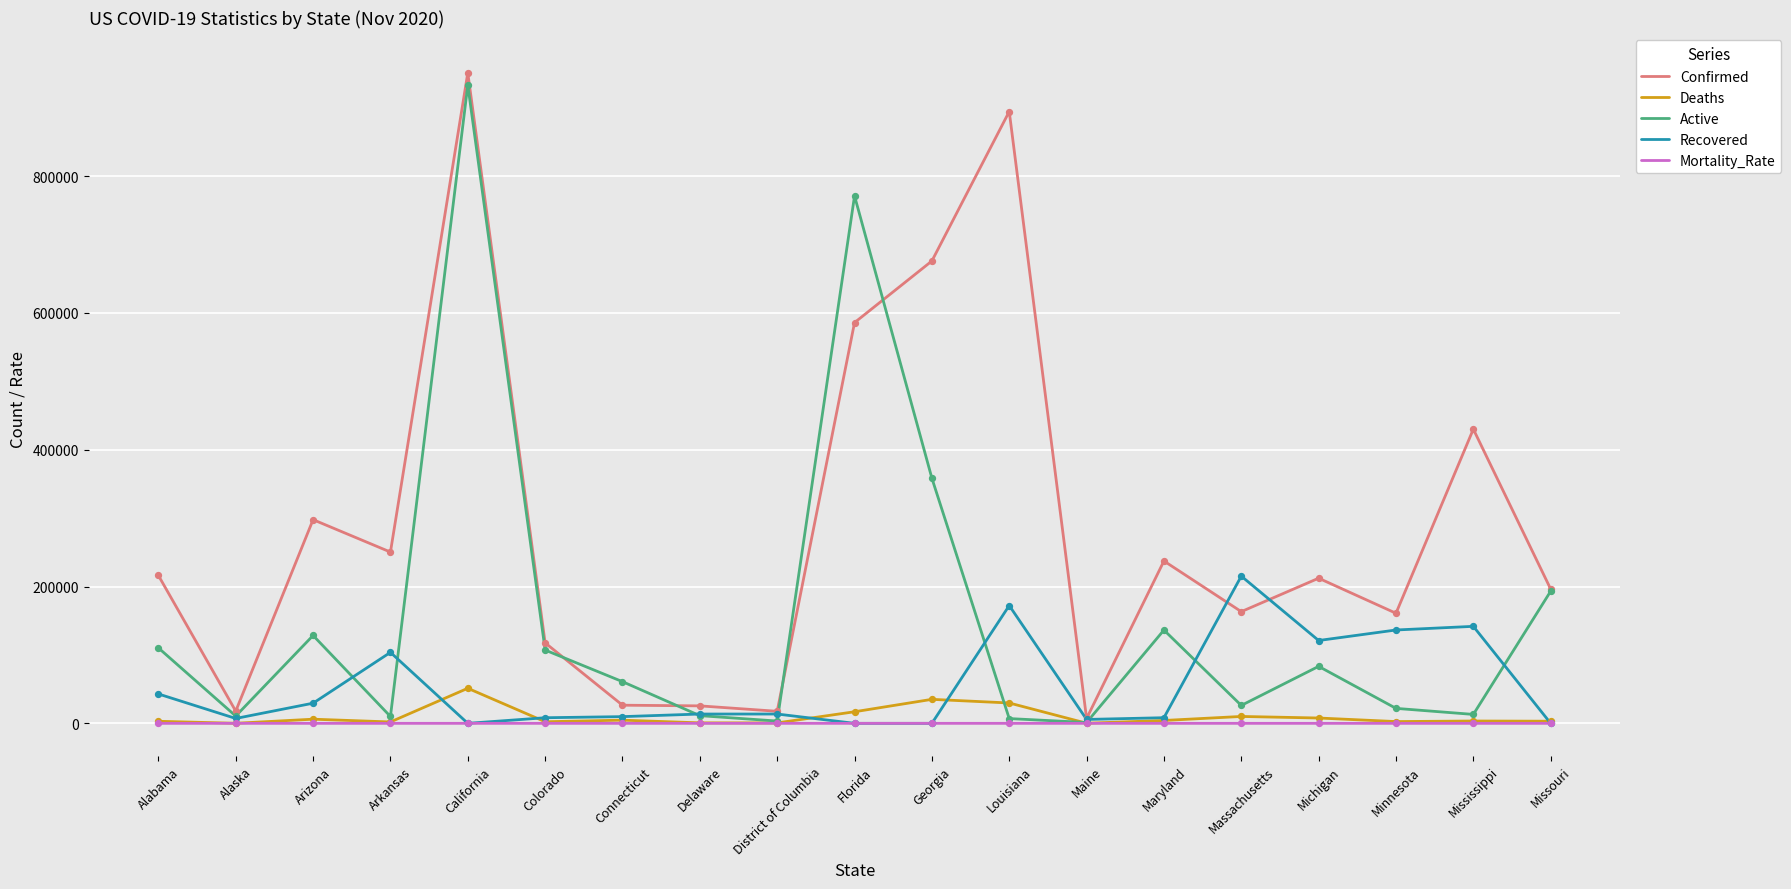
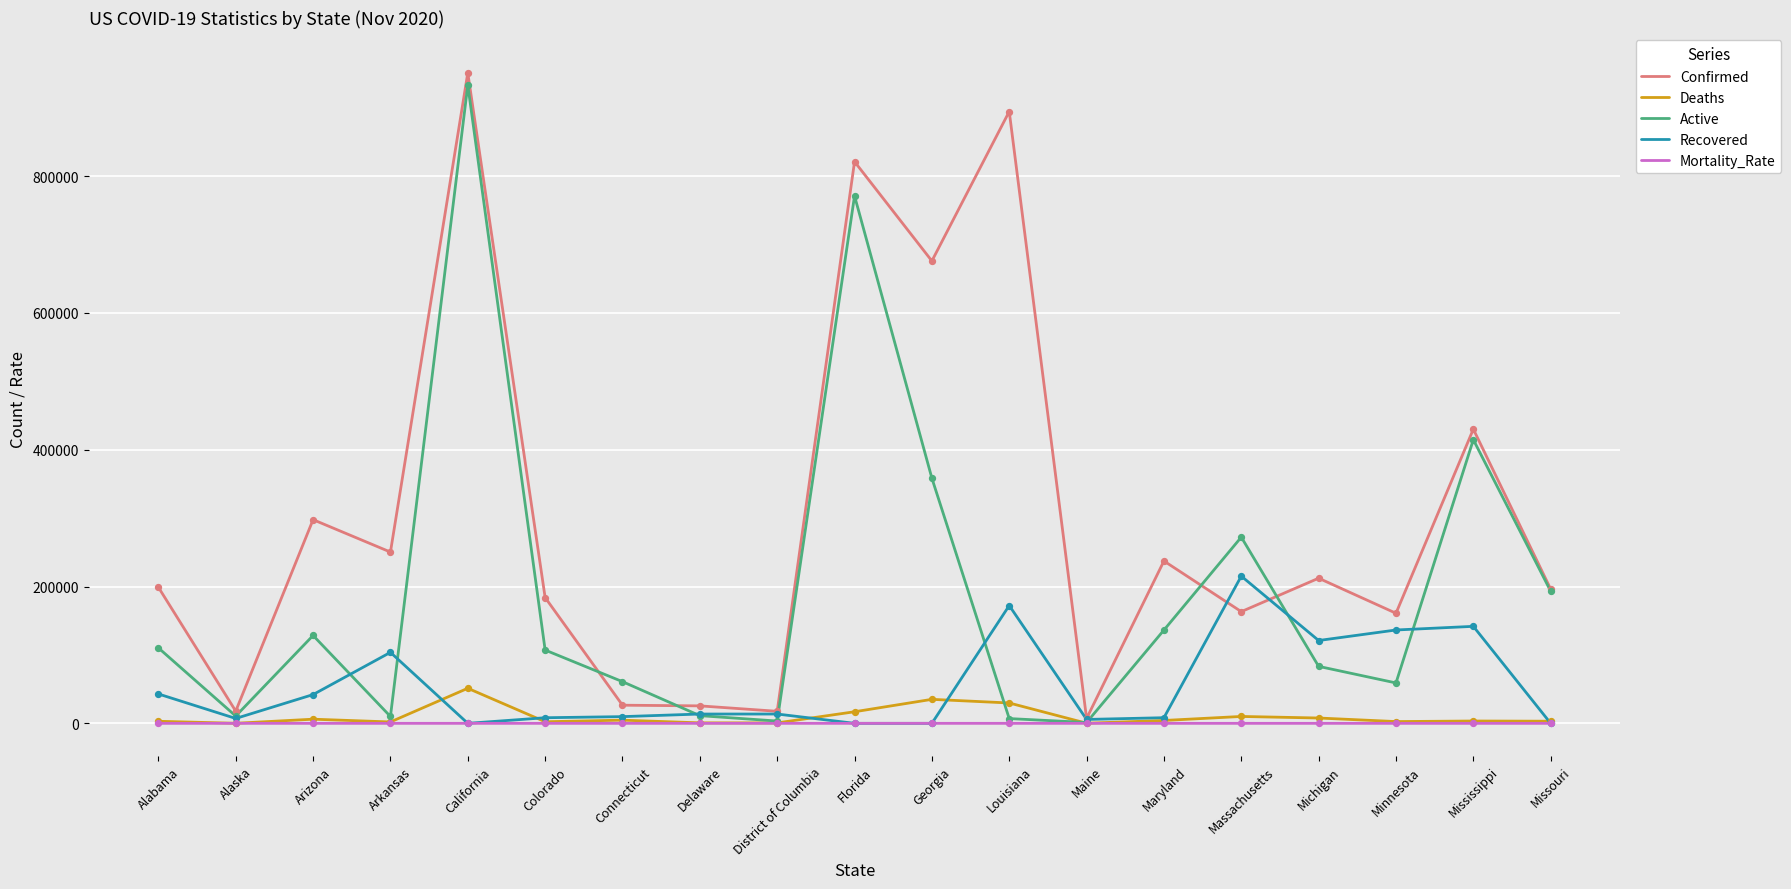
Confirmed, Alabama: 220000 -> 200000
Recovered, Arizona: 30000 -> 40000
Confirmed, Colorado: 120000 -> 180000
Confirmed, Florida: 590000 -> 820000
Active, Massachusetts: 30000 -> 270000
Active, Minnesota: 20000 -> 60000
Active, Mississippi: 10000 -> 410000
